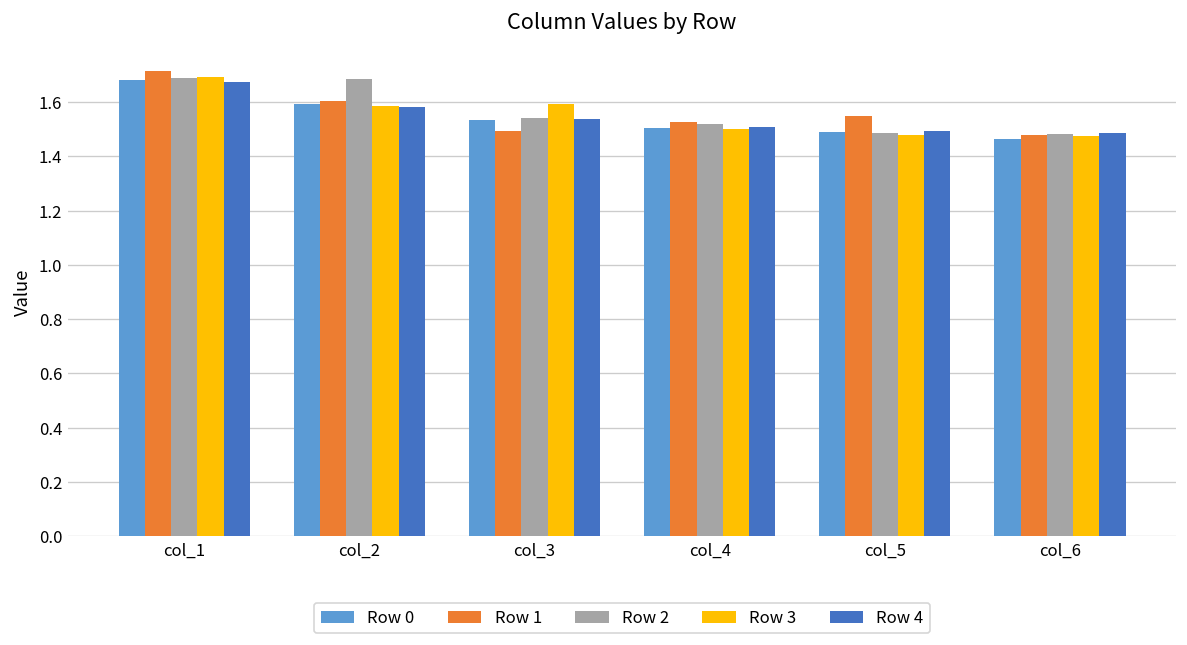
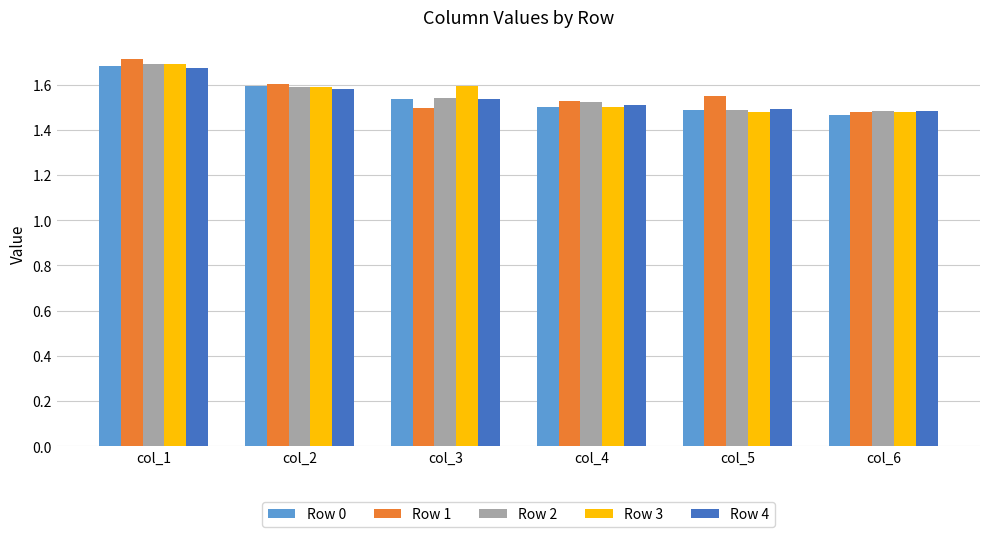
Row 2, col_2: 1.69 -> 1.59
